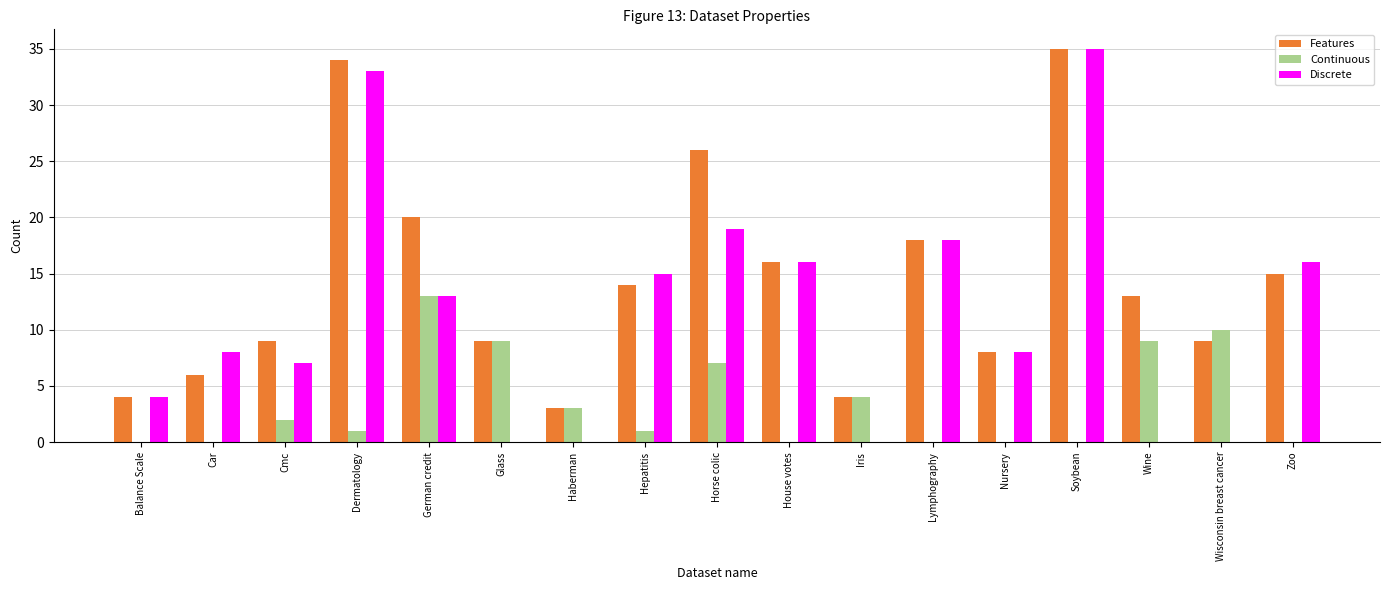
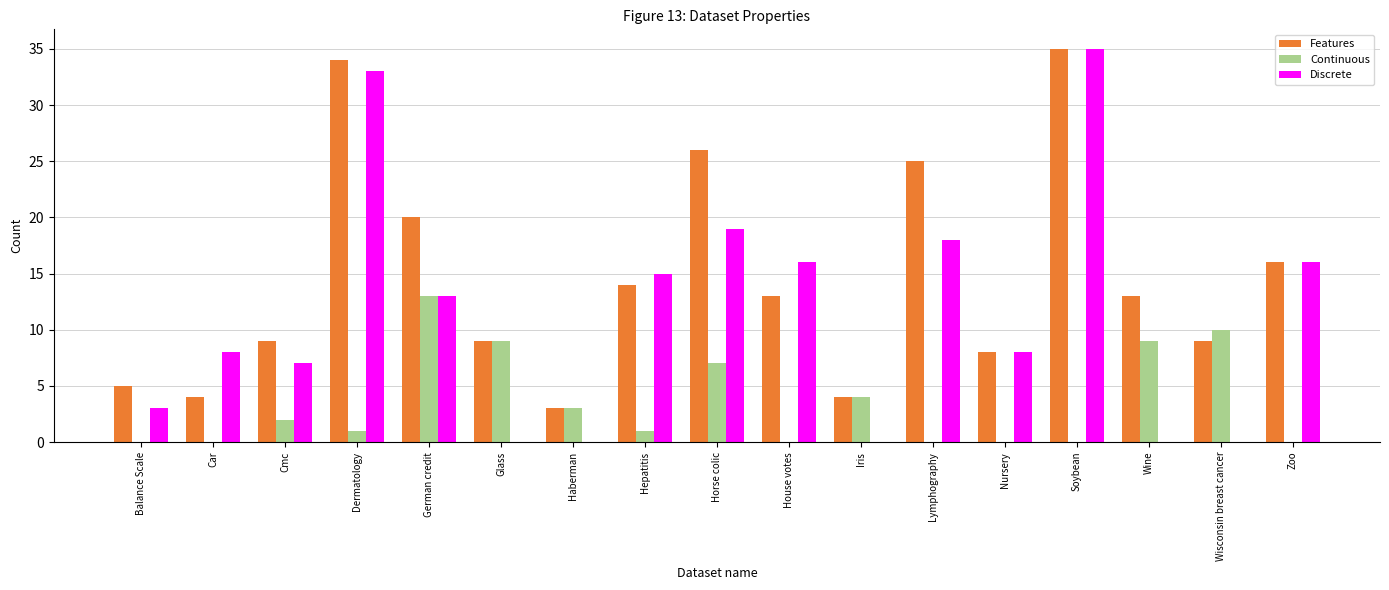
Features, Balance Scale: 4 -> 5
Discrete, Balance Scale: 4 -> 3
Features, Car: 6 -> 4
Features, House votes: 16 -> 13
Features, Lymphography: 18 -> 25
Features, Zoo: 15 -> 16
